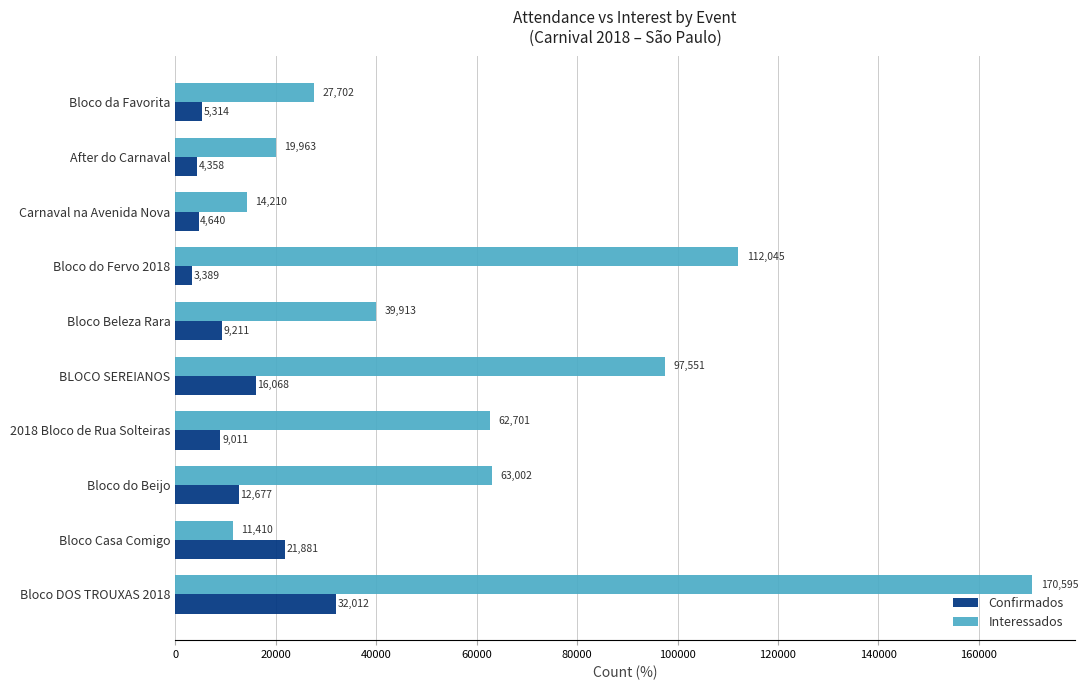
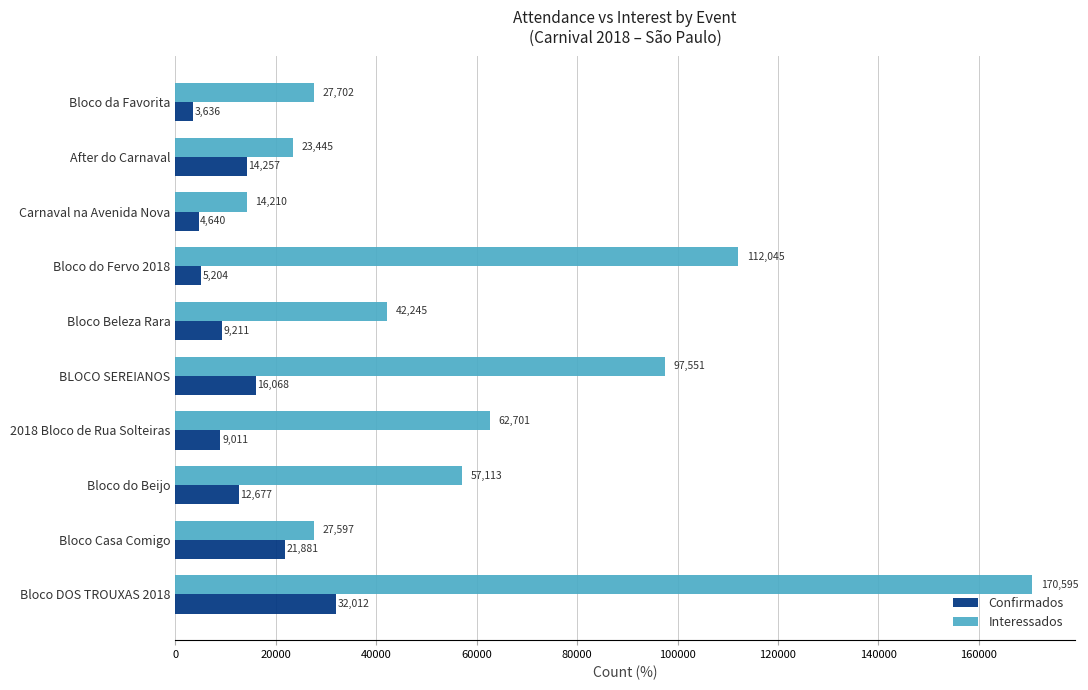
Confirmados, Bloco da Favorita: 5,314 -> 3,636
Interessados, After do Carnaval: 19,963 -> 23,445
Confirmados, After do Carnaval: 4,358 -> 14,257
Confirmados, Bloco do Fervo 2018: 3,389 -> 5,204
Interessados, Bloco Beleza Rara: 39,913 -> 42,245
Interessados, Bloco do Beijo: 63,002 -> 57,113
Interessados, Bloco Casa Comigo: 11,410 -> 27,597
